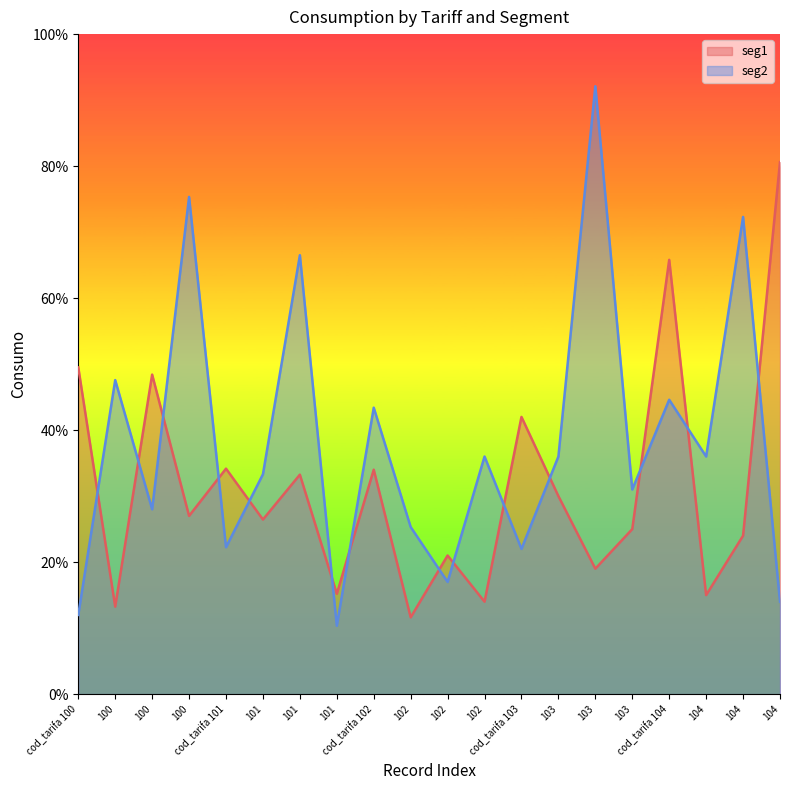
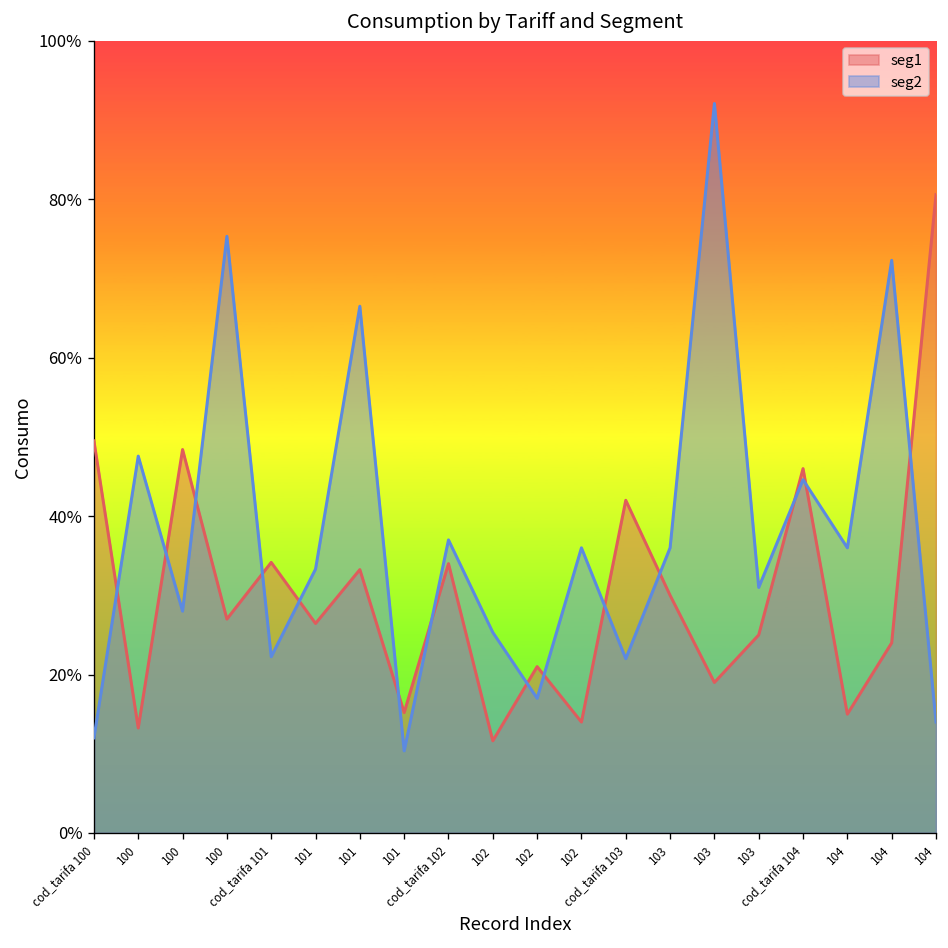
seg2, cod_tarifa 102: 43% -> 37%
seg1, cod_tarifa 104: 66% -> 46%
